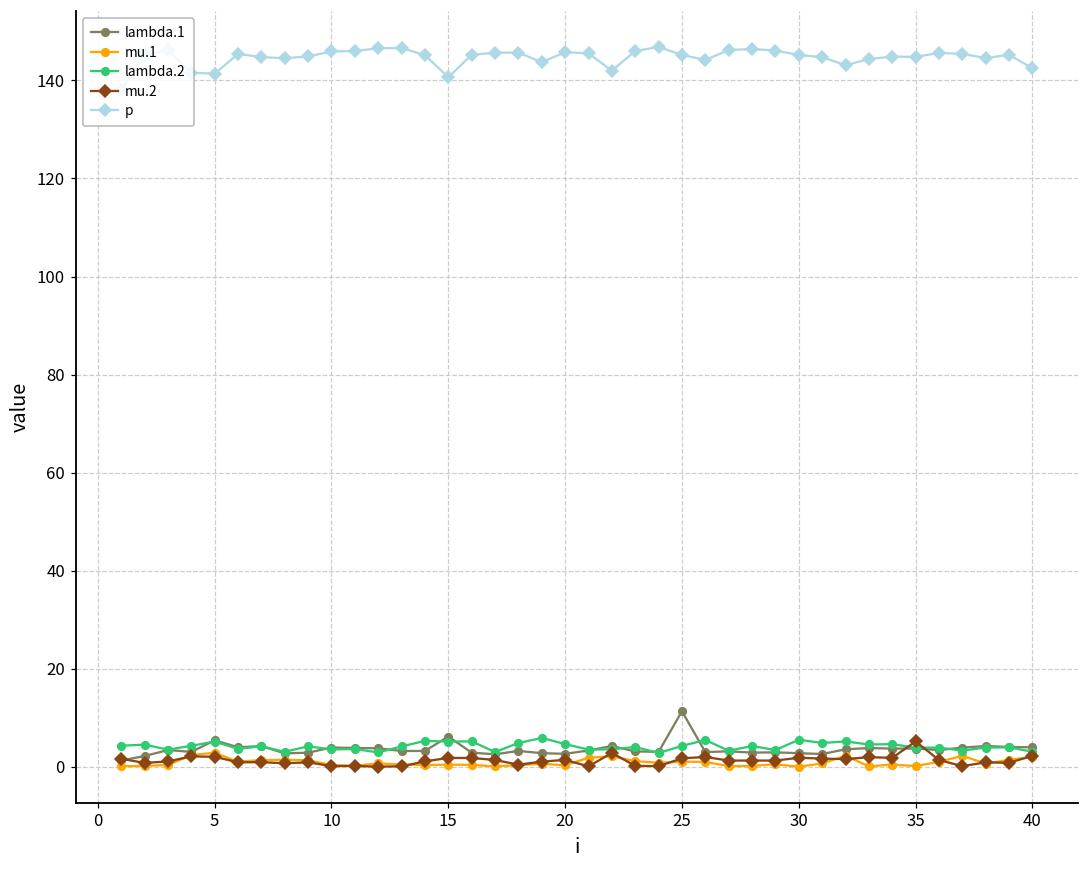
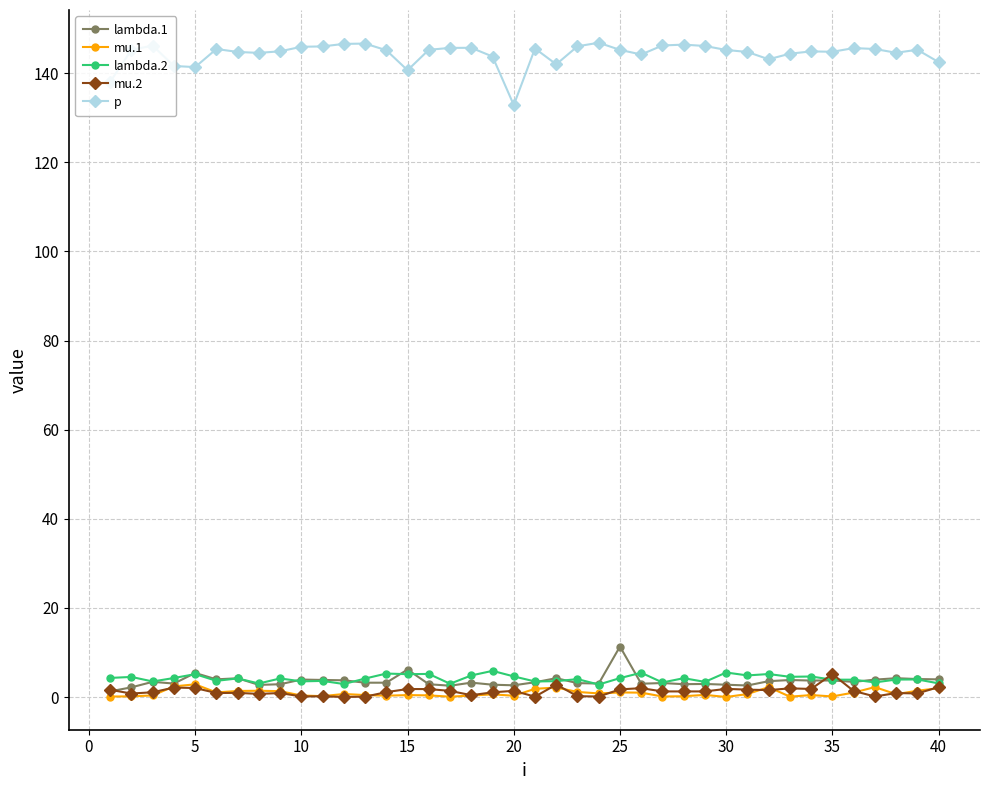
p, 20: 146 -> 133
